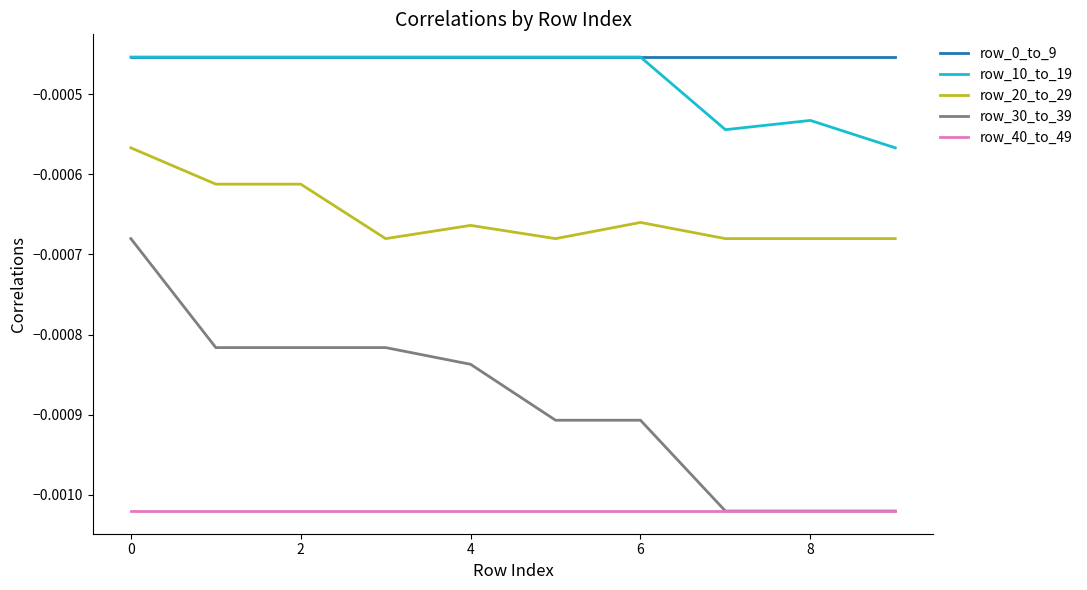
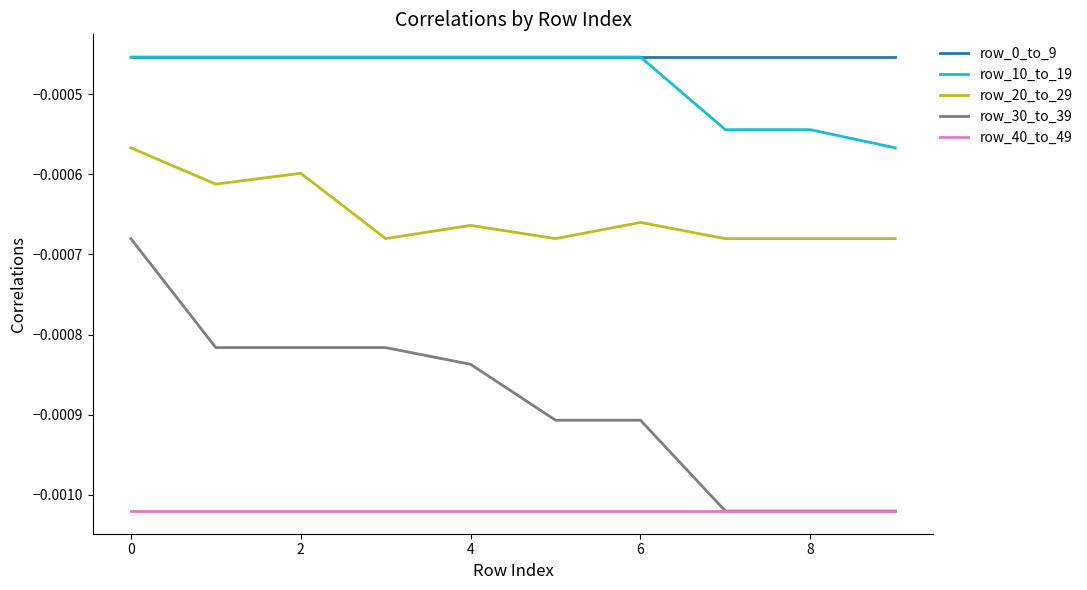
row_20_to_29, 2: -0.00061 -> -0.00060
row_10_to_19, 8: -0.00053 -> -0.00054
